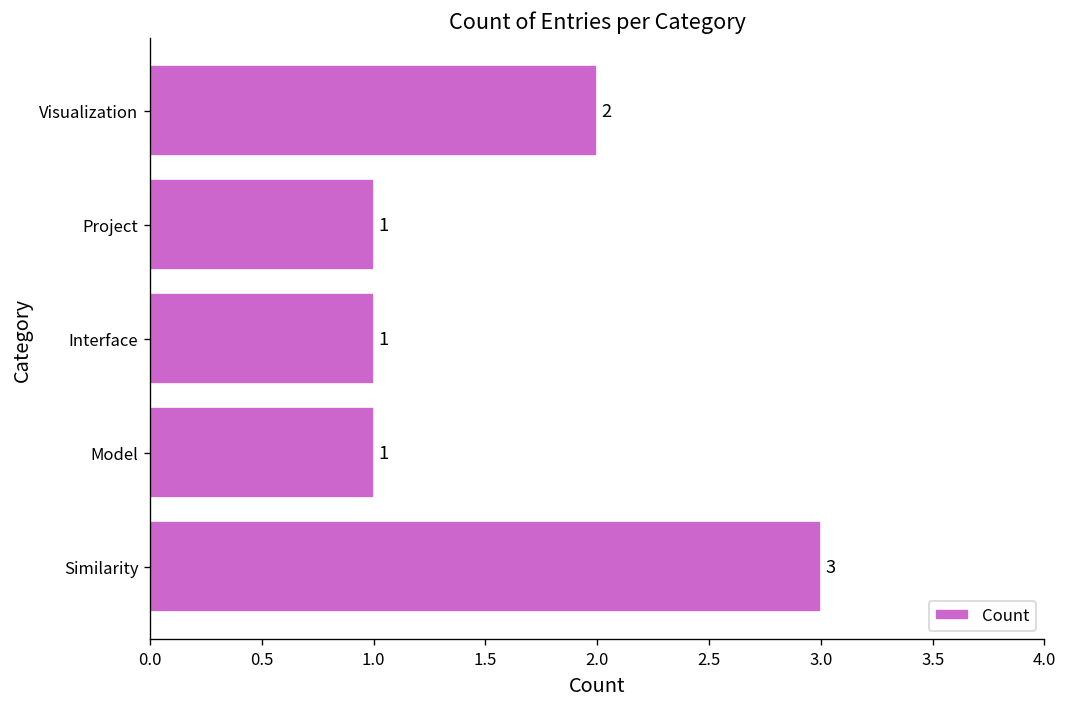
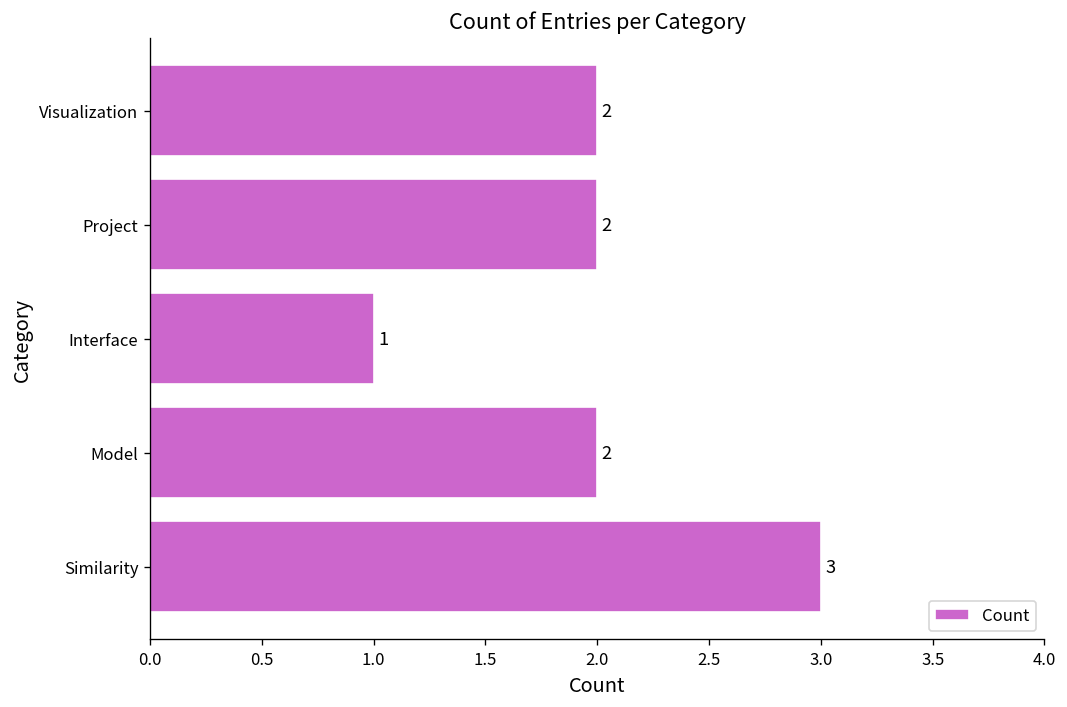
Project: 1 -> 2
Model: 1 -> 2
